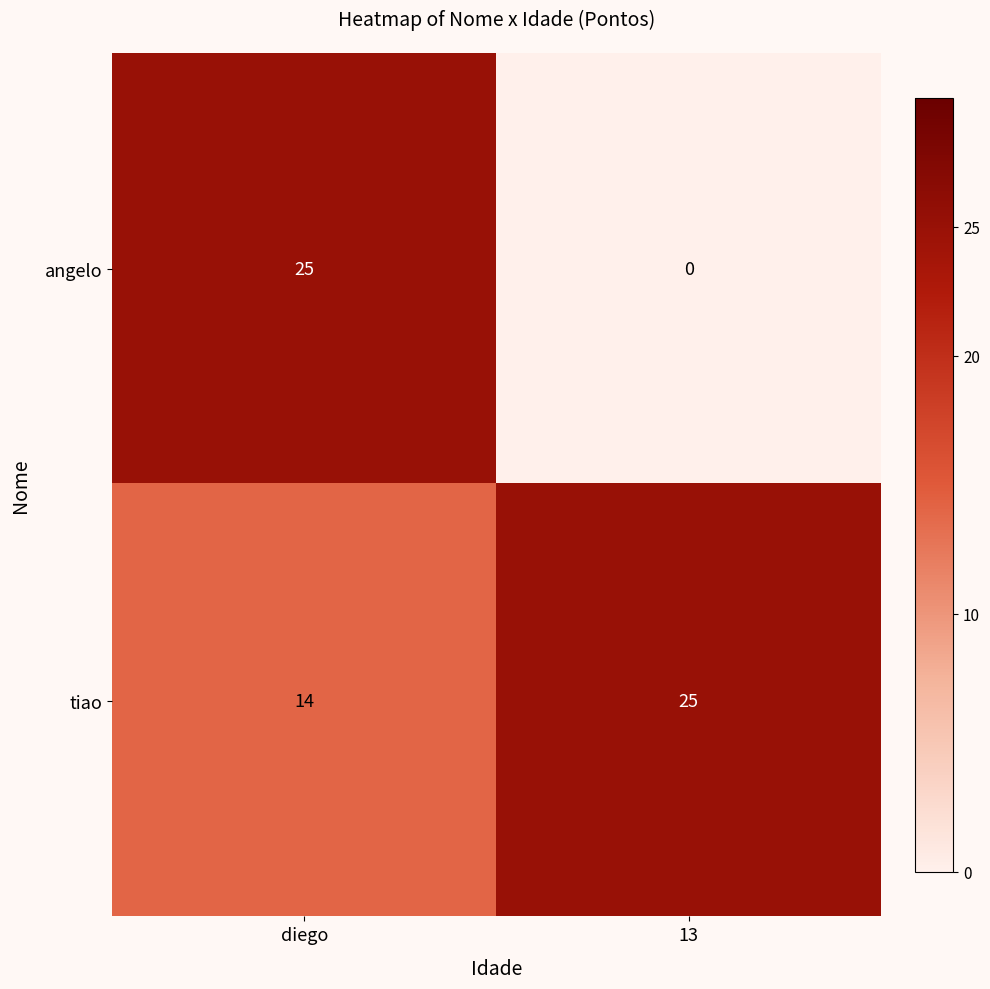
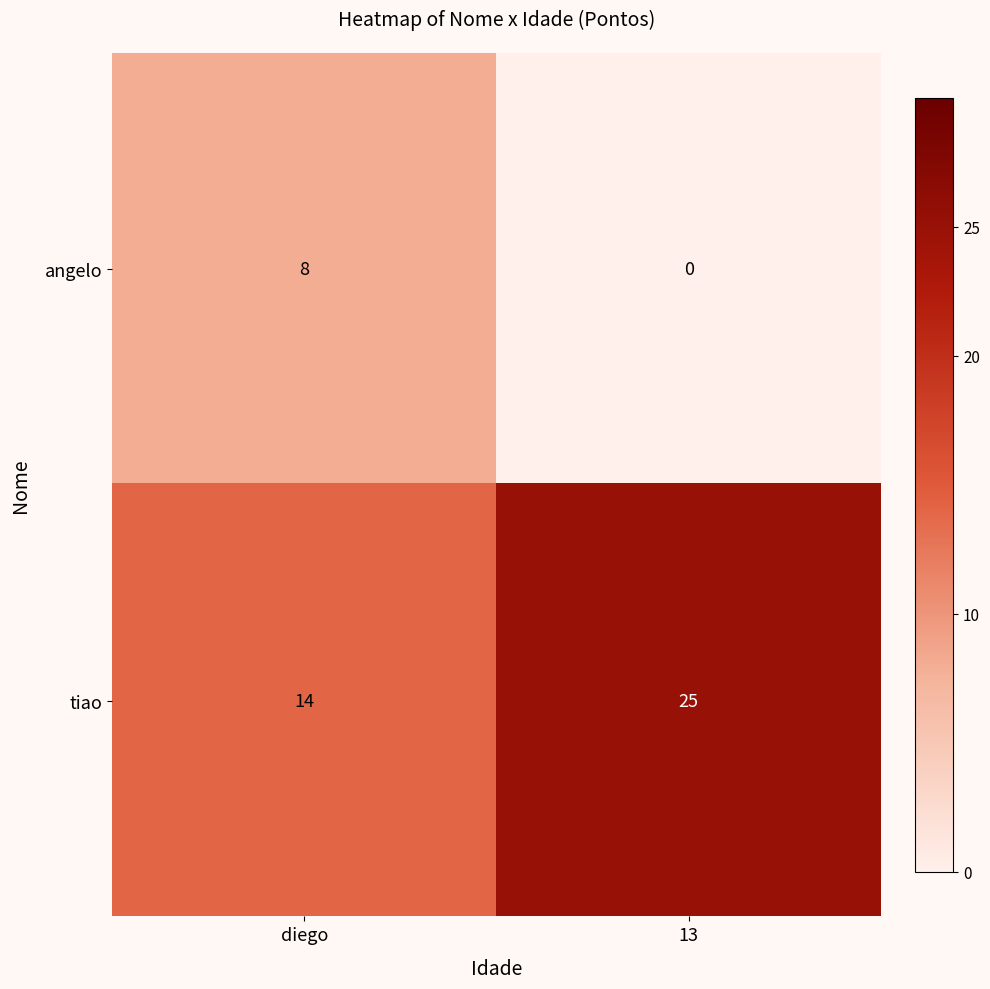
angelo, diego: 25 -> 8
